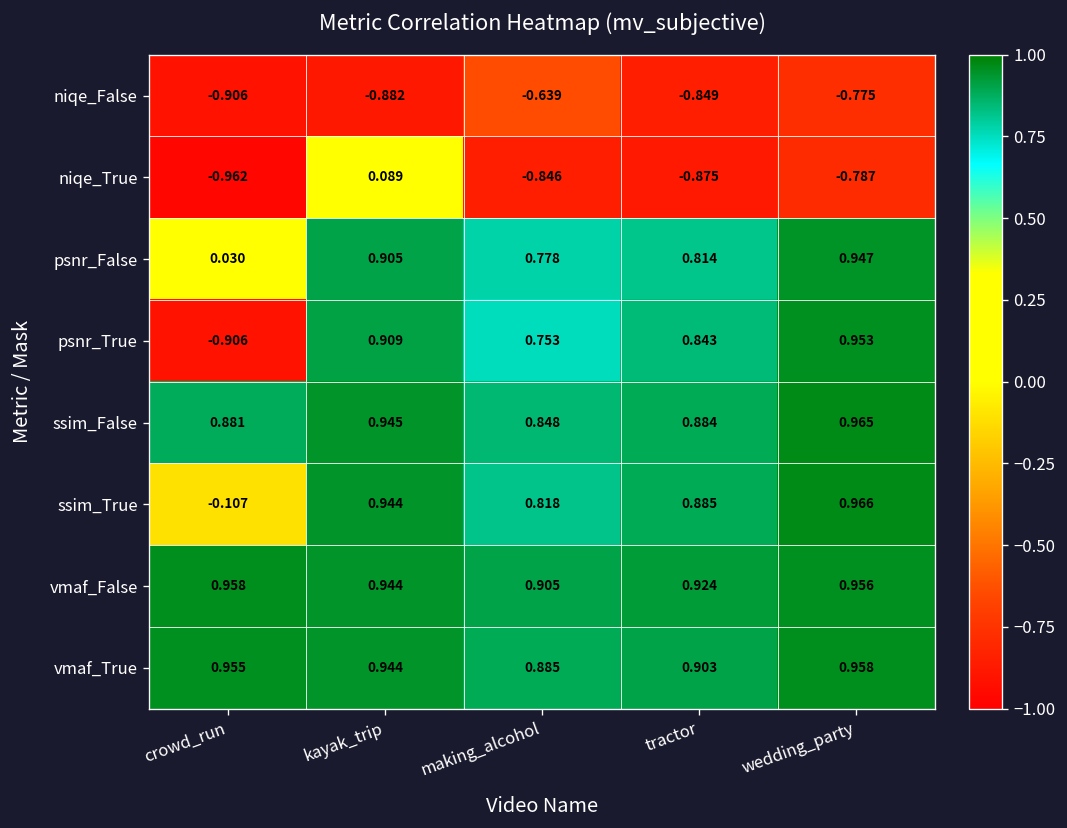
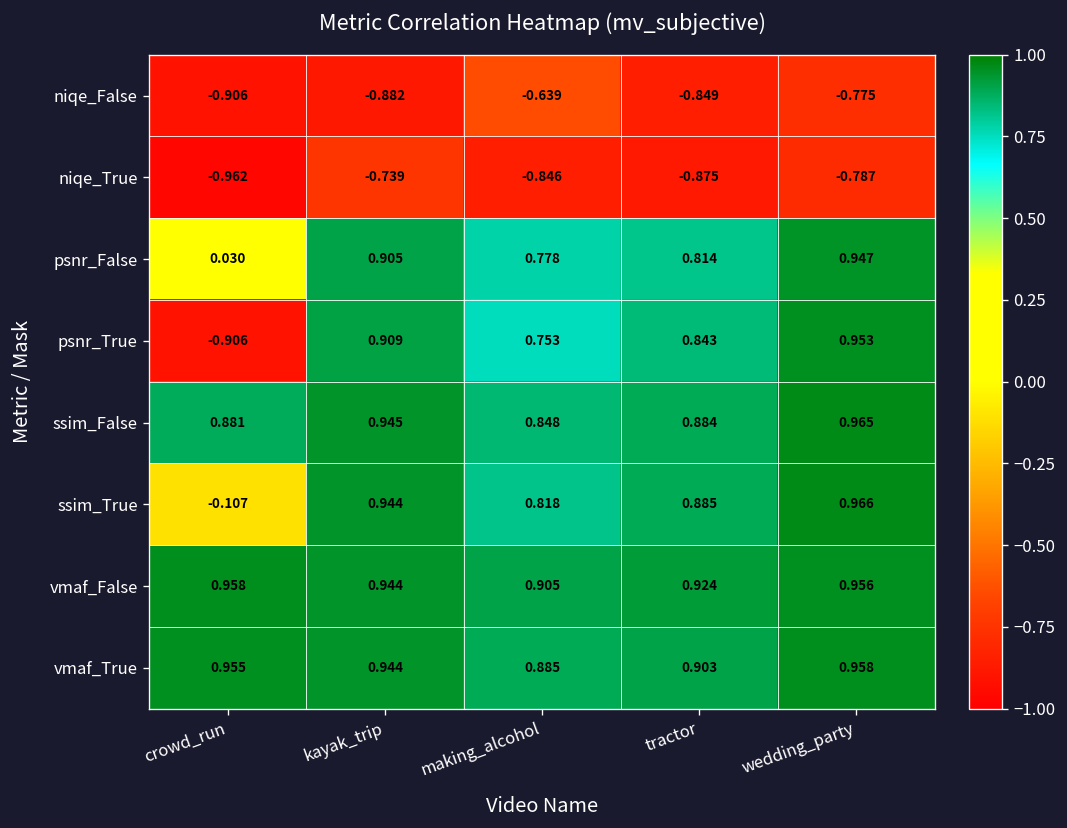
niqe_True, kayak_trip: 0.089 -> -0.739
